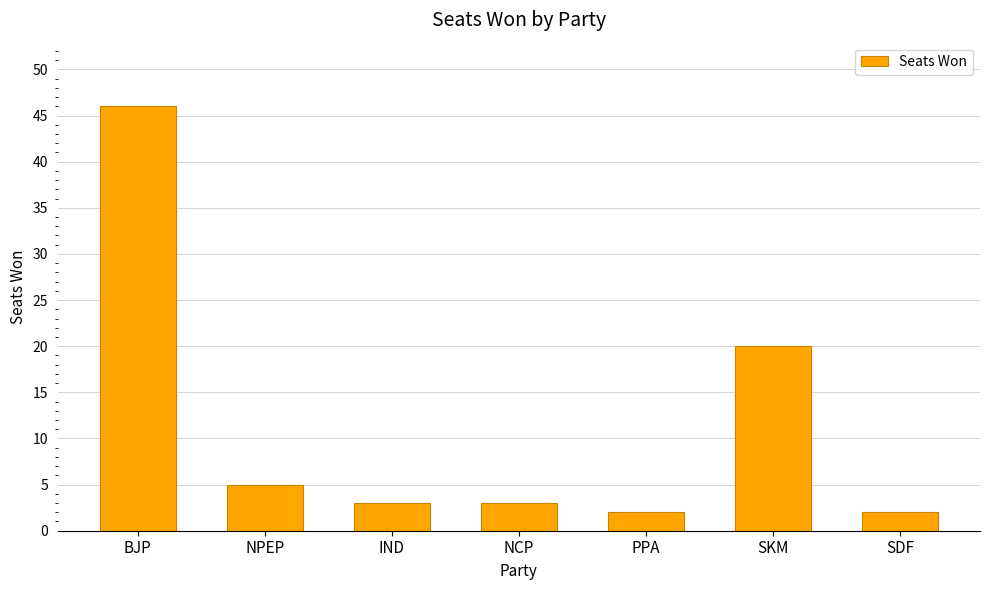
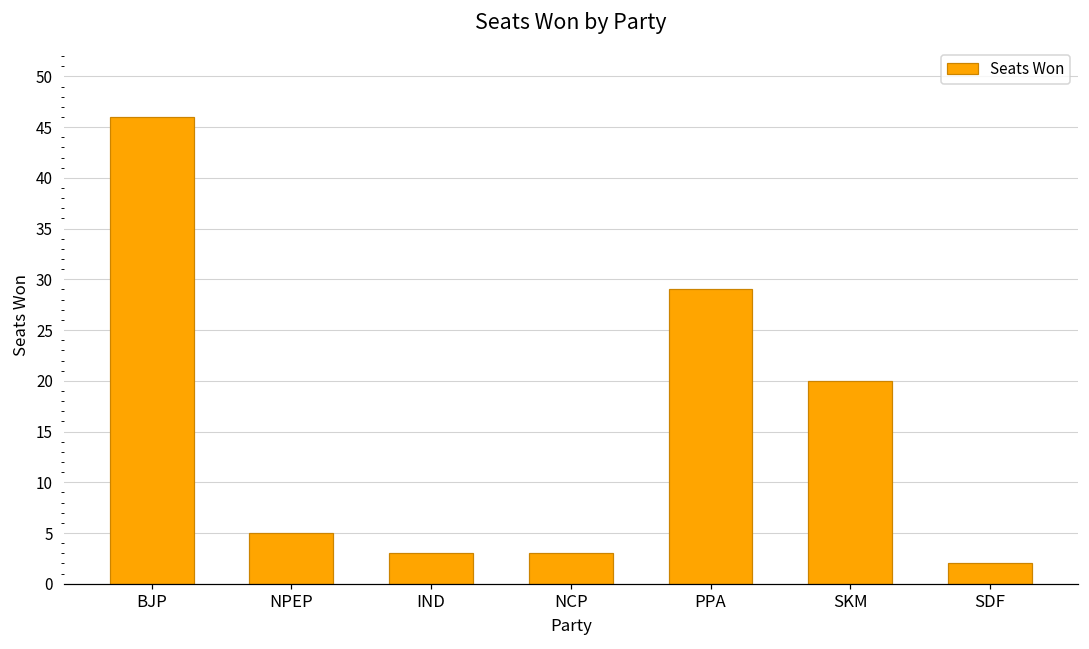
PPA: 2 -> 29
